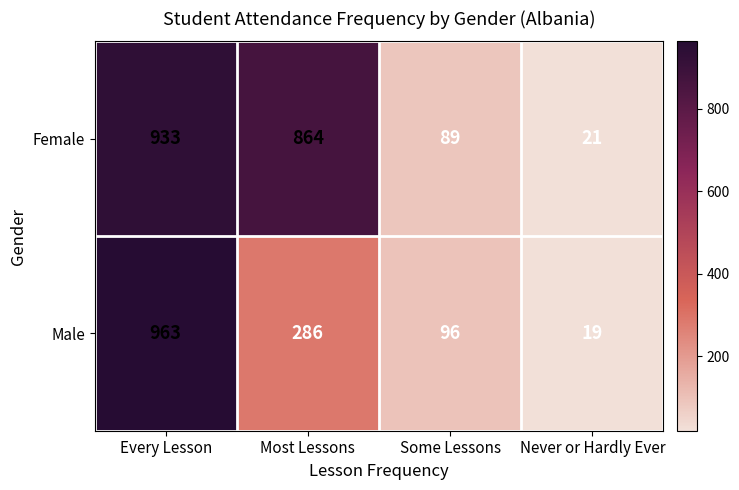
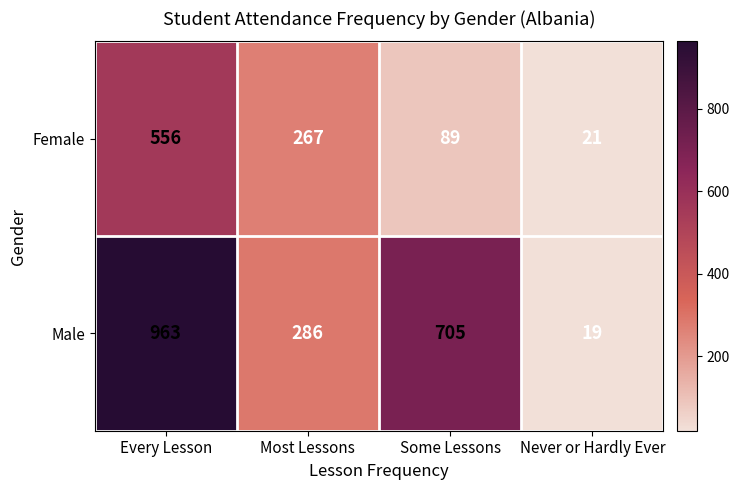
Female, Every Lesson: 933 -> 556
Female, Most Lessons: 864 -> 267
Male, Some Lessons: 96 -> 705
